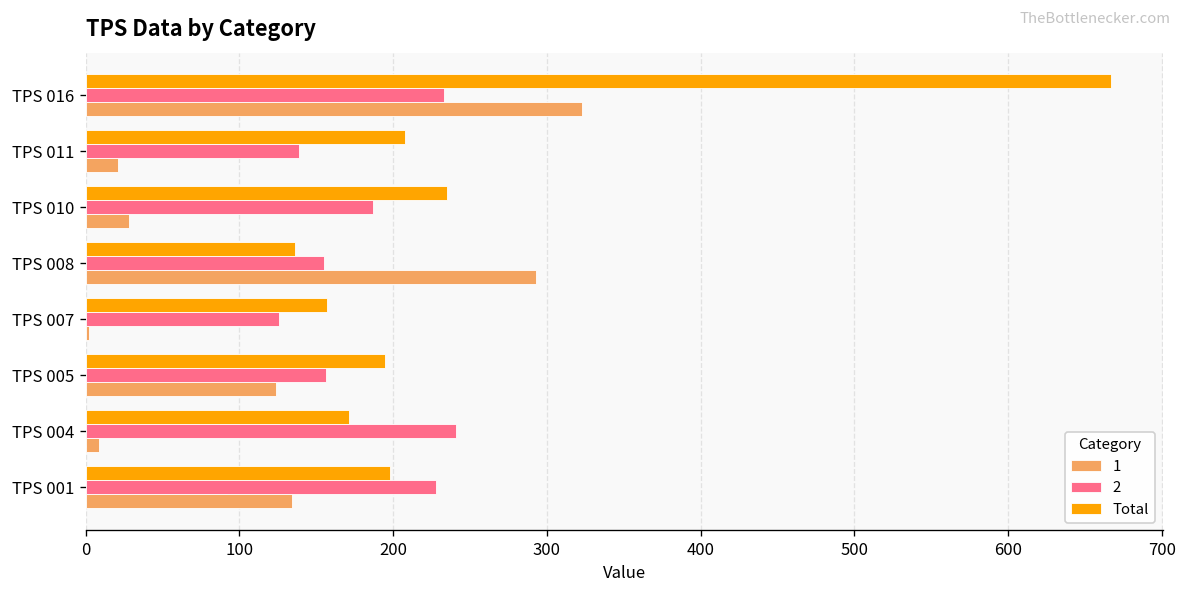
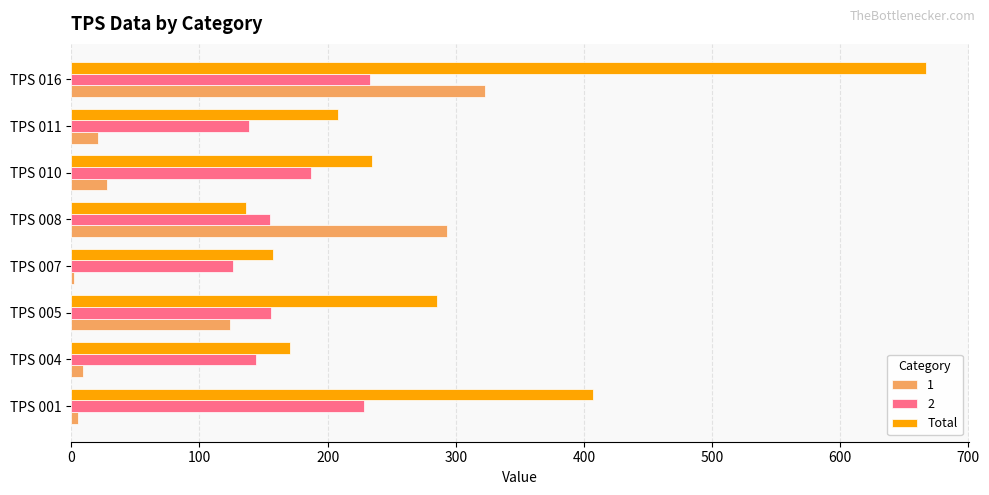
Total, TPS 005: 195 -> 285
2, TPS 004: 241 -> 144
Total, TPS 001: 198 -> 407
1, TPS 001: 134 -> 5
